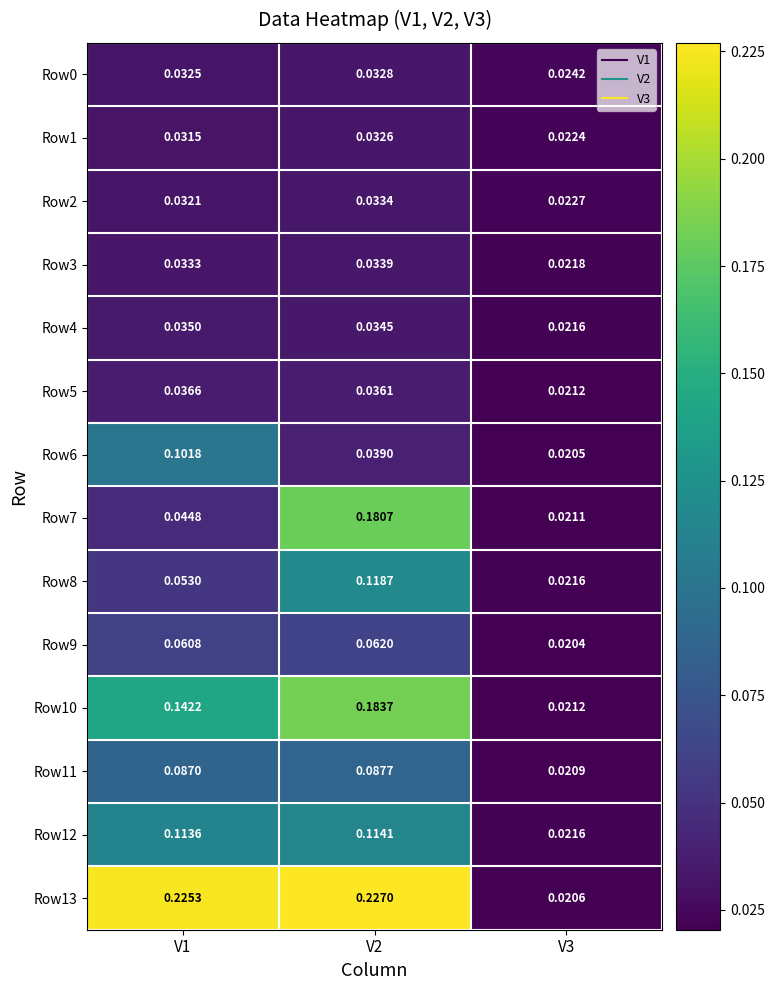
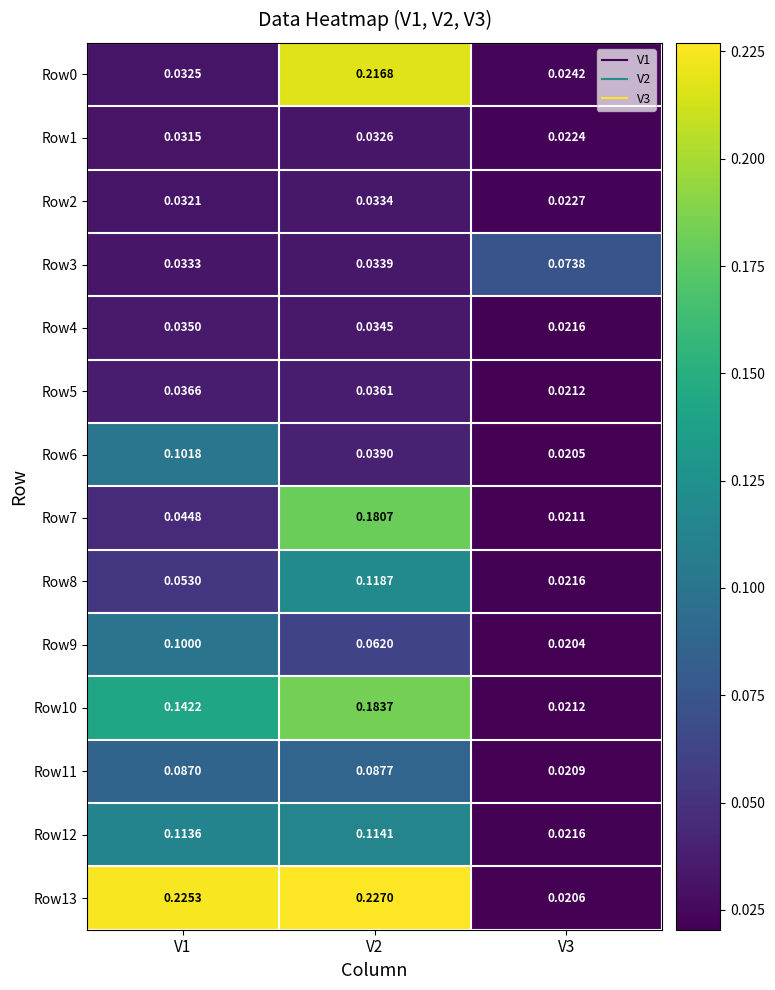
Row0, V2: 0.0328 -> 0.2168
Row3, V3: 0.0218 -> 0.0738
Row9, V1: 0.0608 -> 0.1000
